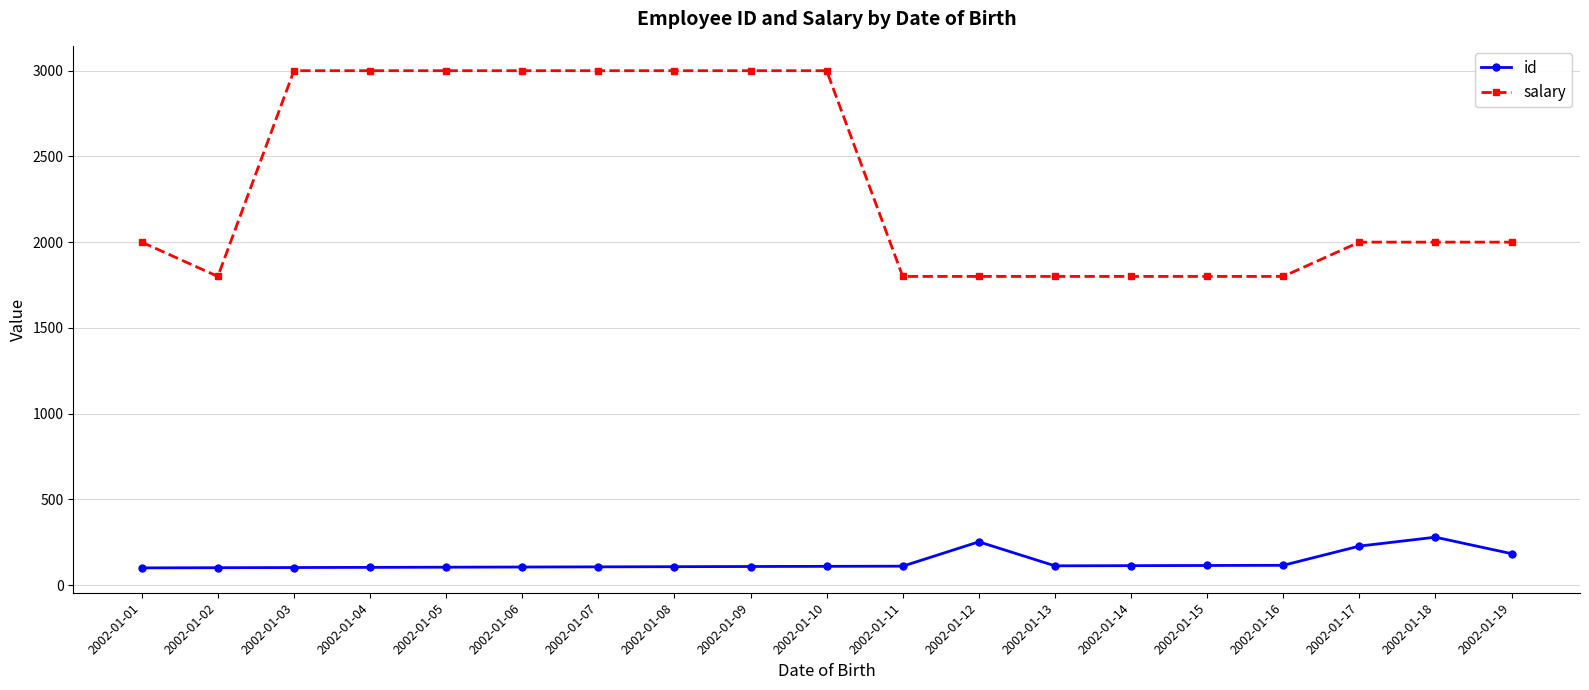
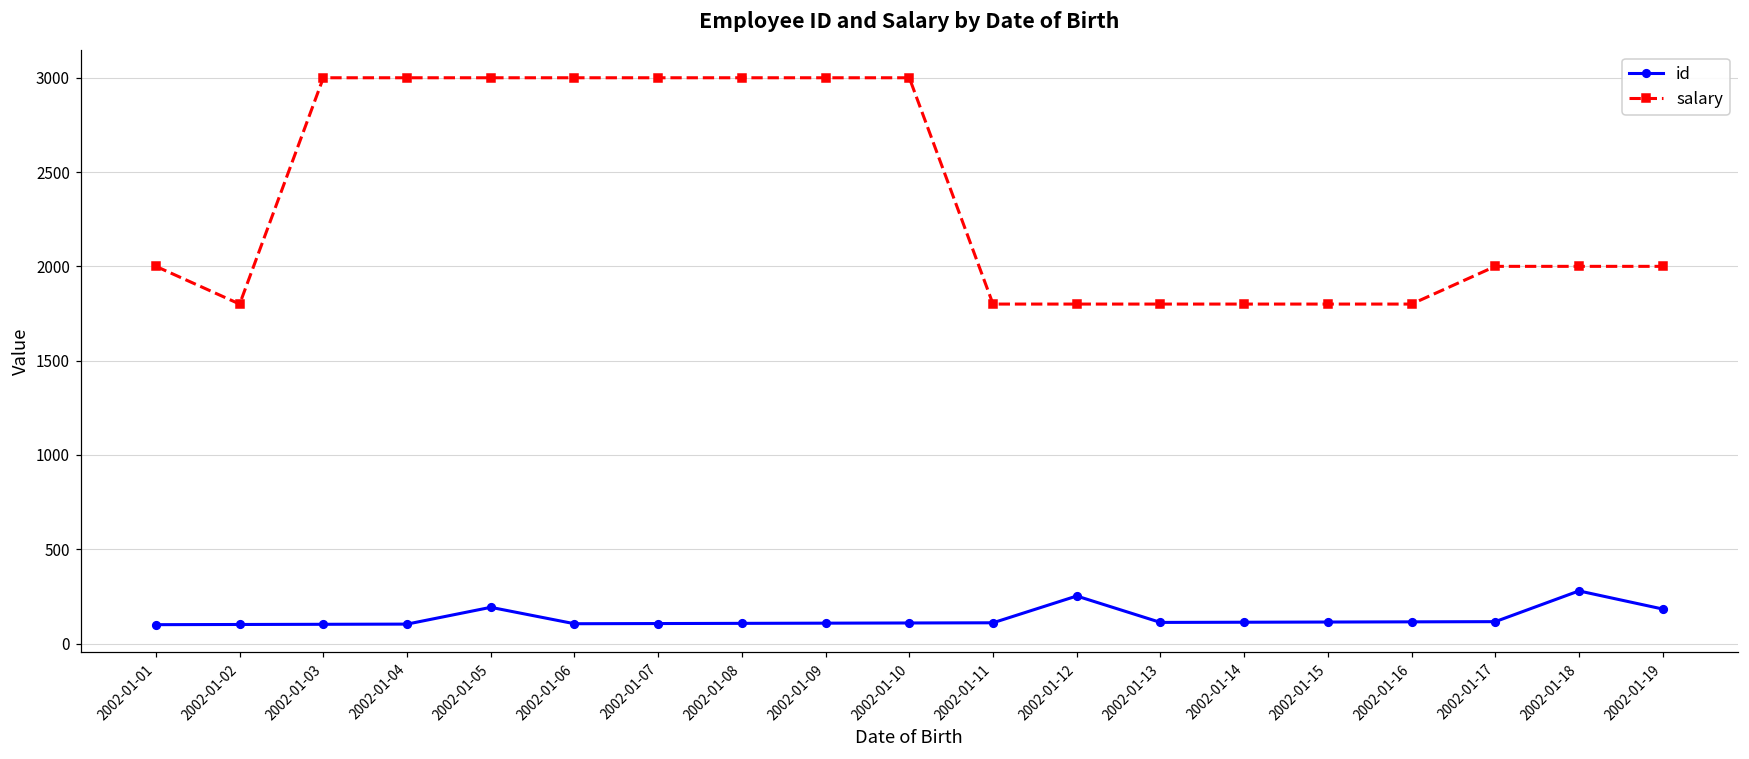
id, 2002-01-05: 100 -> 190
id, 2002-01-17: 230 -> 120
